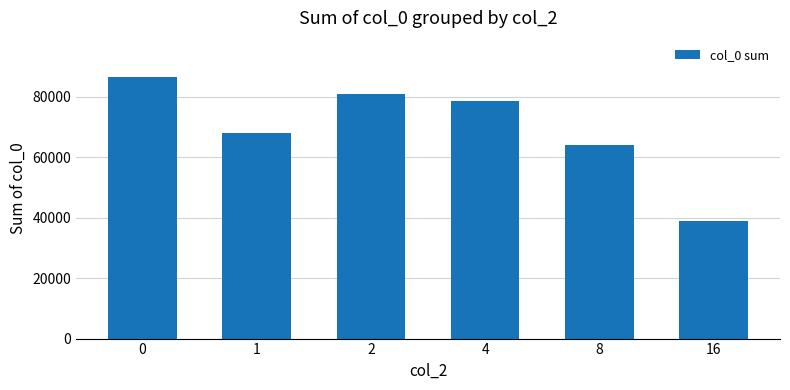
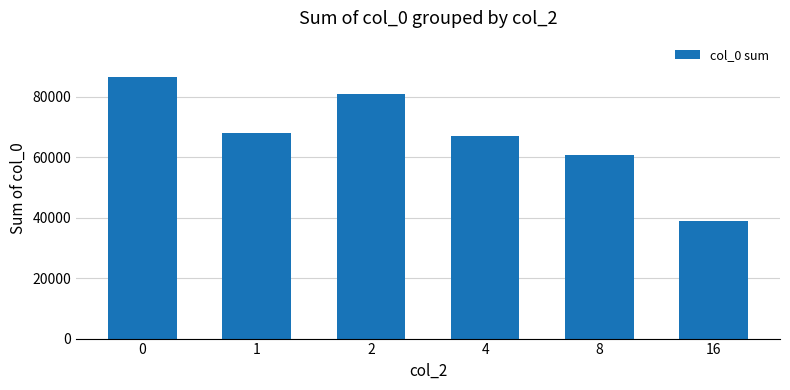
4: 79000 -> 67000
8: 64000 -> 61000
